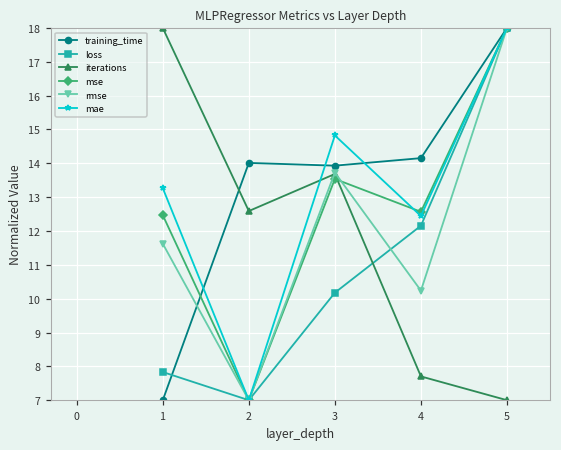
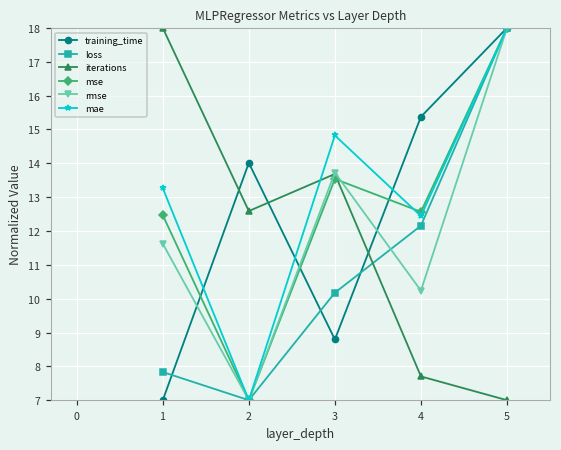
training_time, 3: 13.9 -> 8.8
training_time, 4: 14.2 -> 15.4
